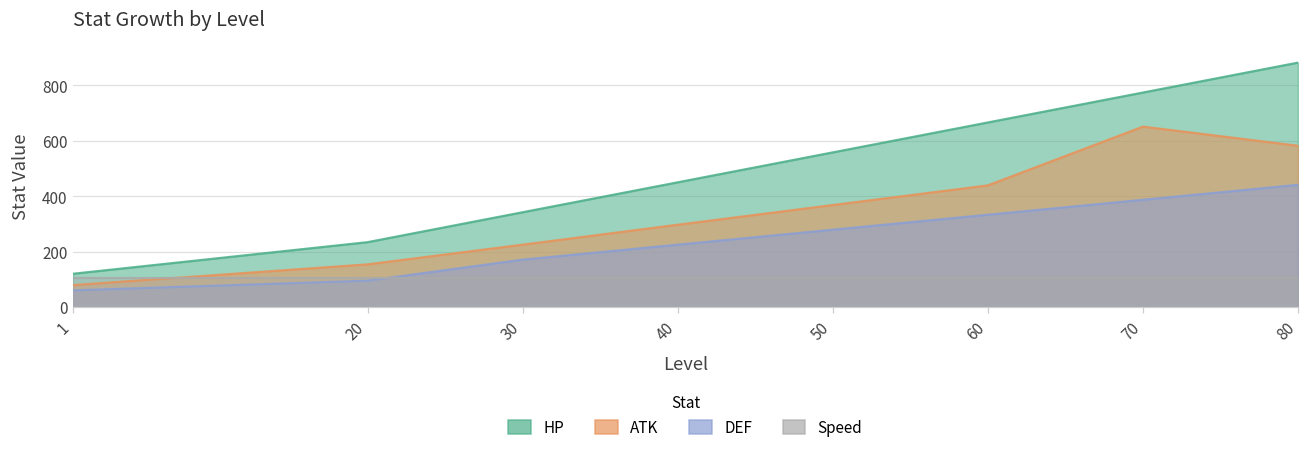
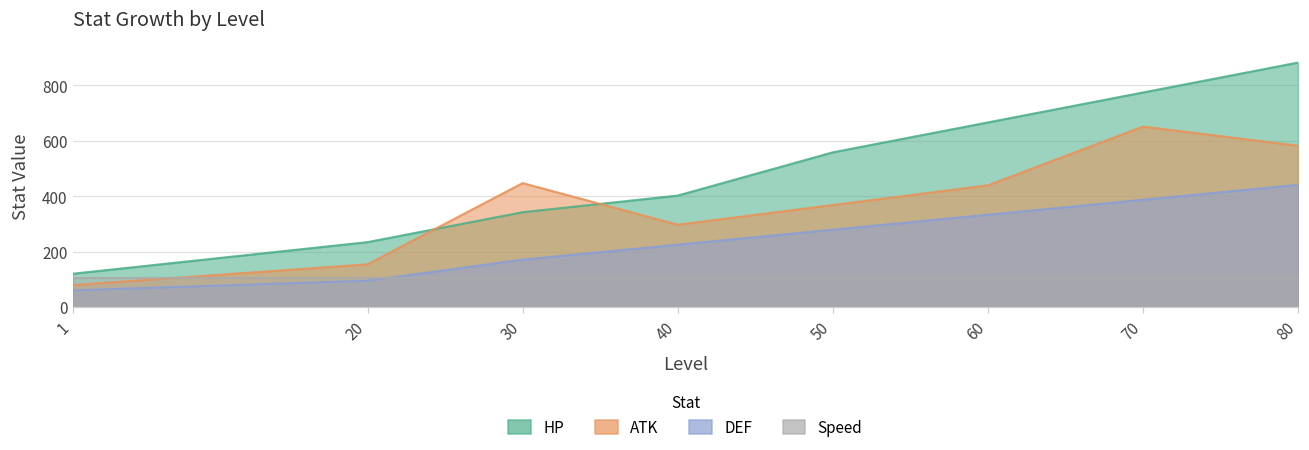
ATK, 30: 230 -> 450
HP, 40: 450 -> 400
